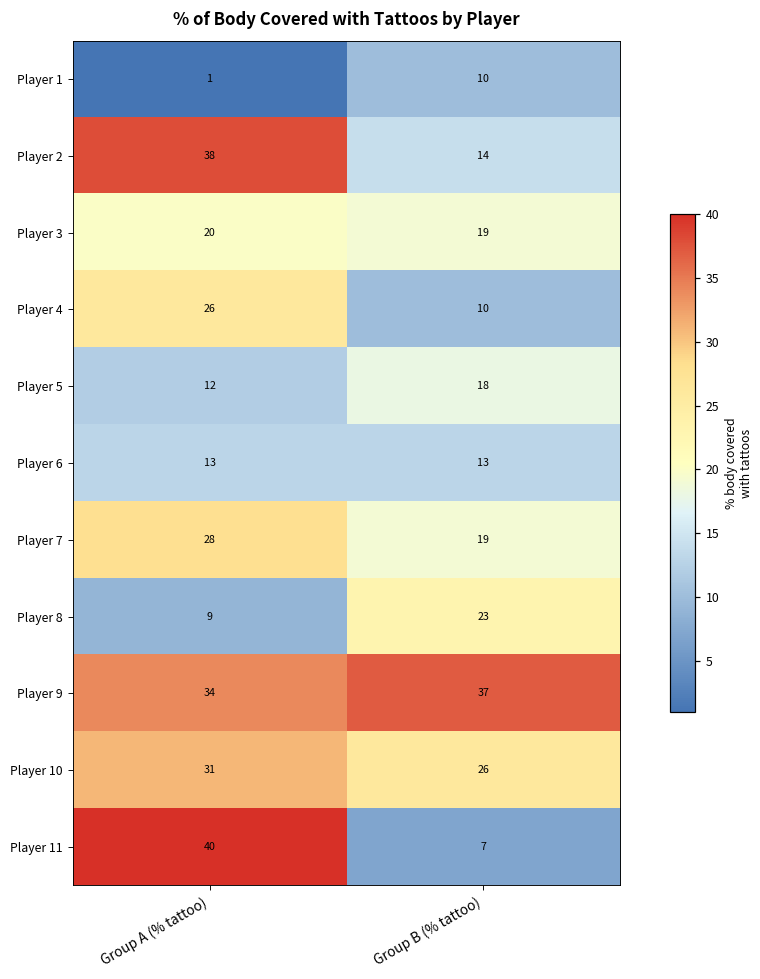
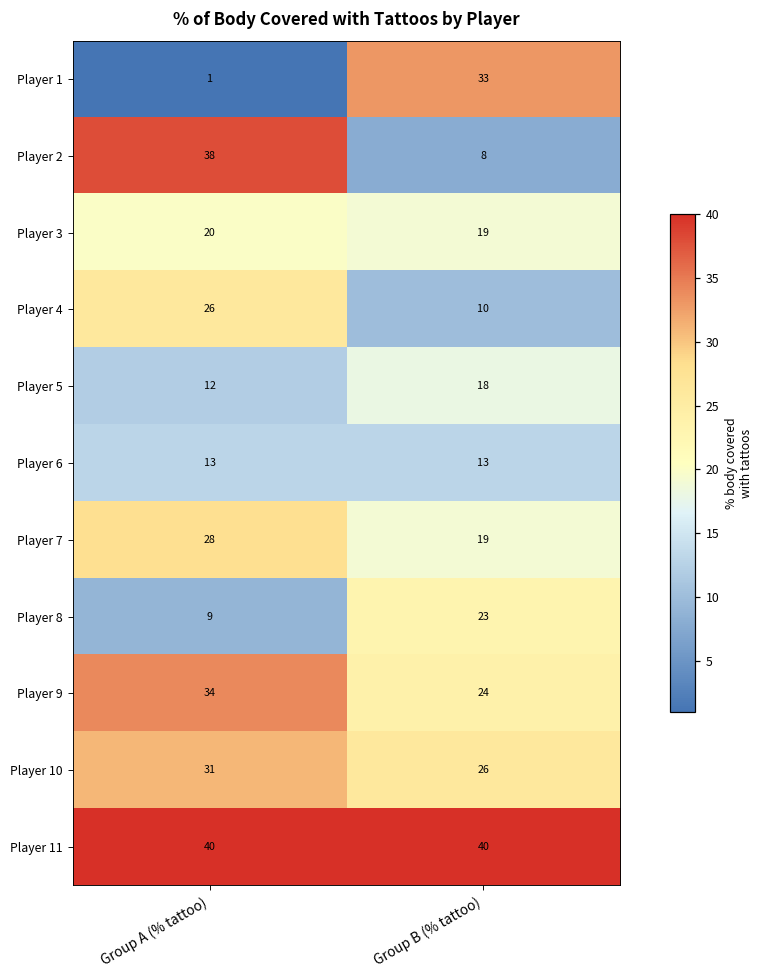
Player 1, Group B (% tattoo): 10 -> 33
Player 2, Group B (% tattoo): 14 -> 8
Player 9, Group B (% tattoo): 37 -> 24
Player 11, Group B (% tattoo): 7 -> 40
